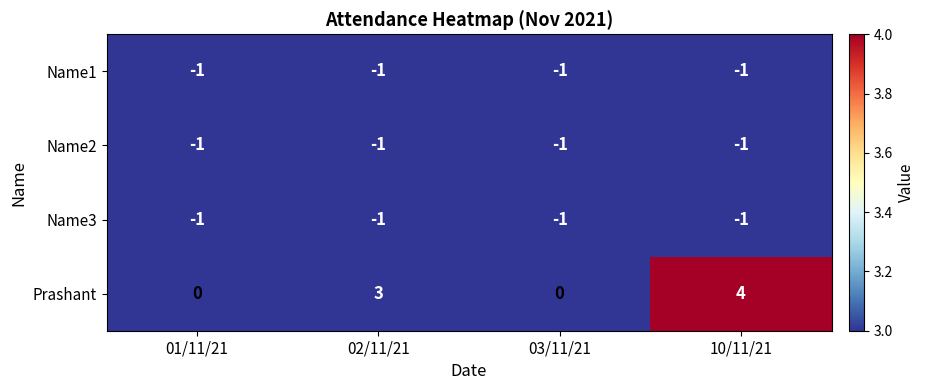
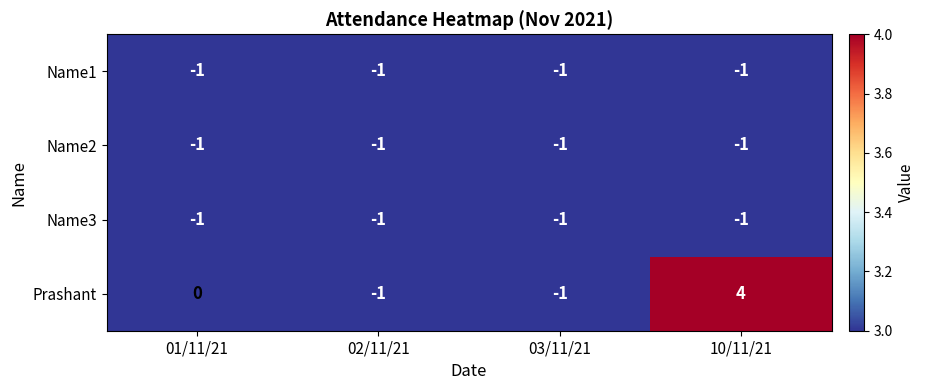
Prashant, 02/11/21: 3 -> -1
Prashant, 03/11/21: 0 -> -1
